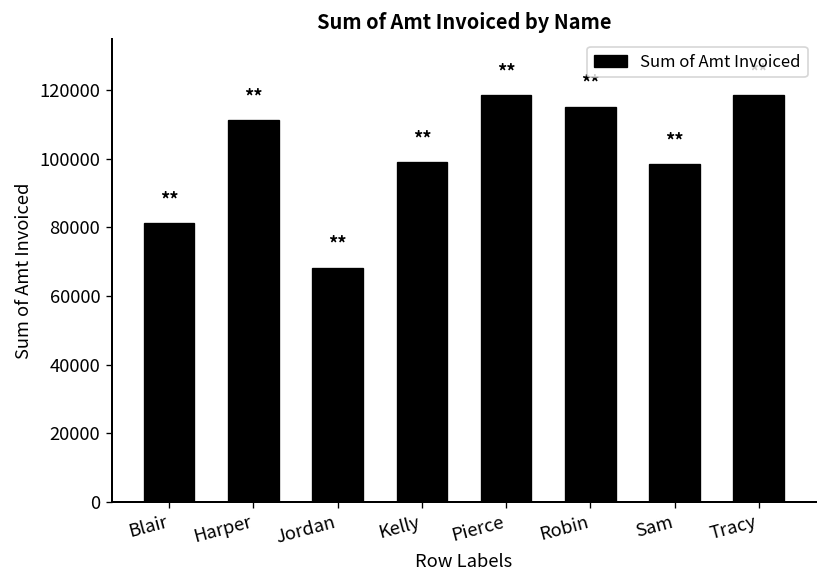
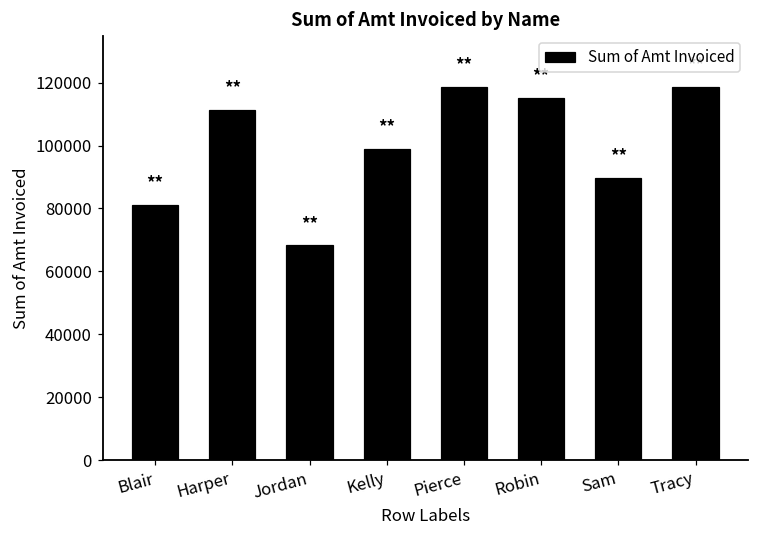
Sam: 99000 -> 90000
